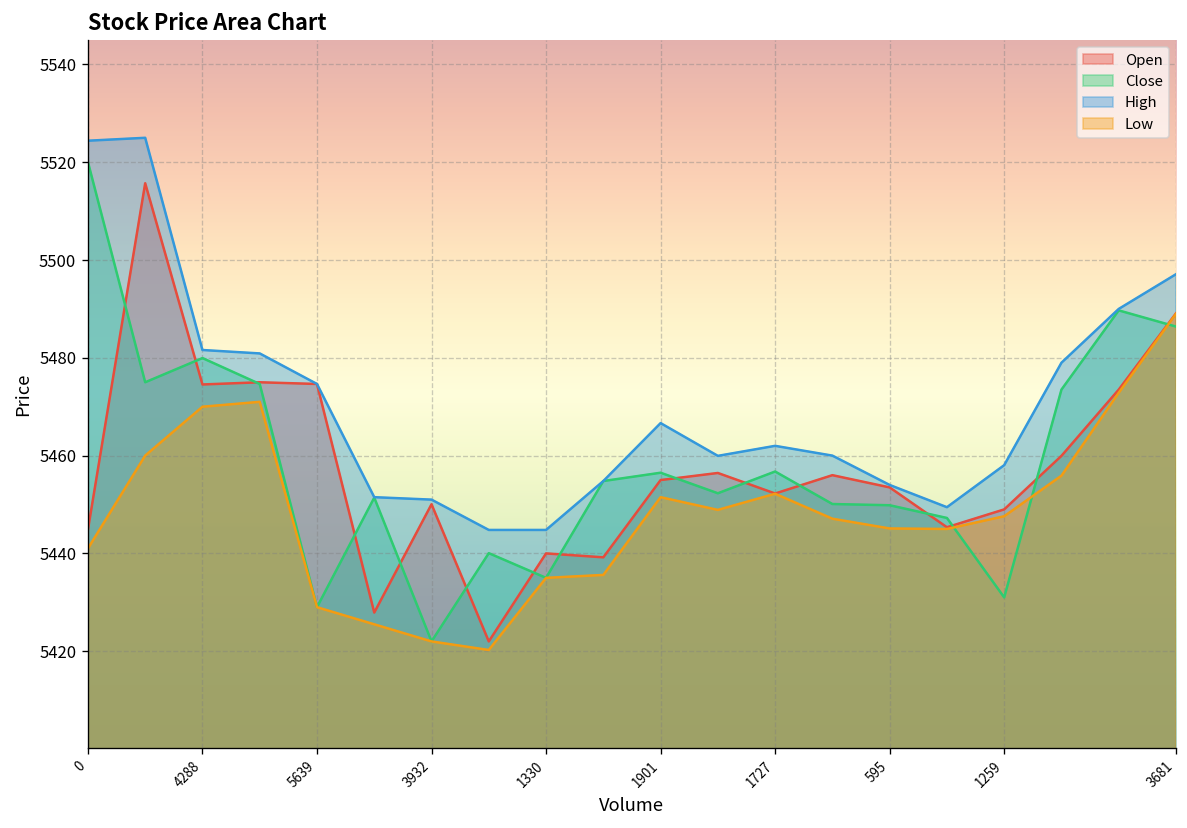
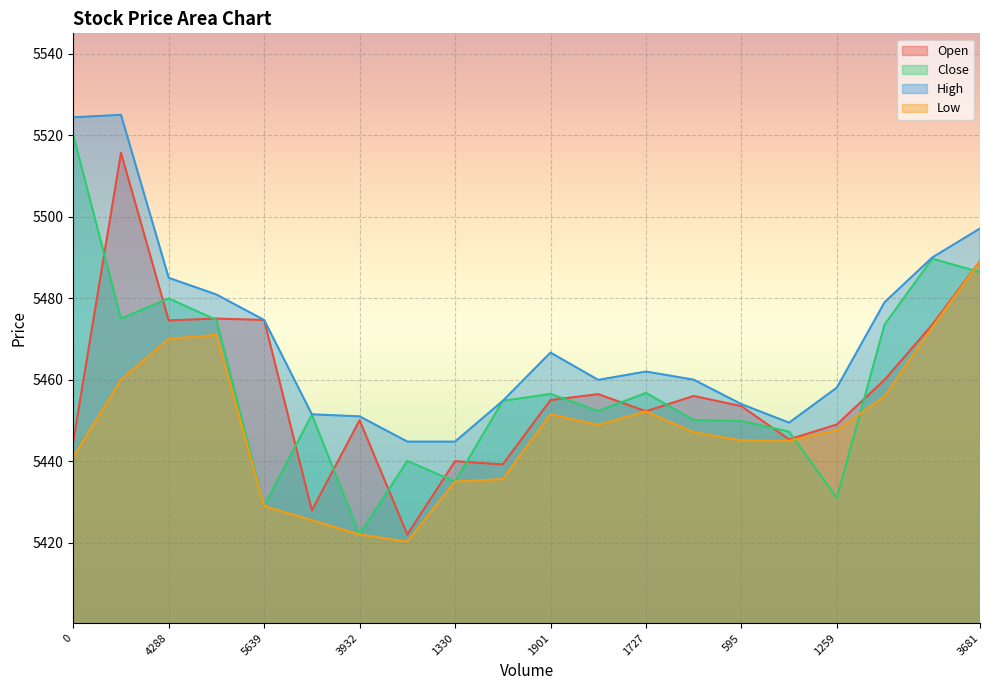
High, 4288: 5482 -> 5485
